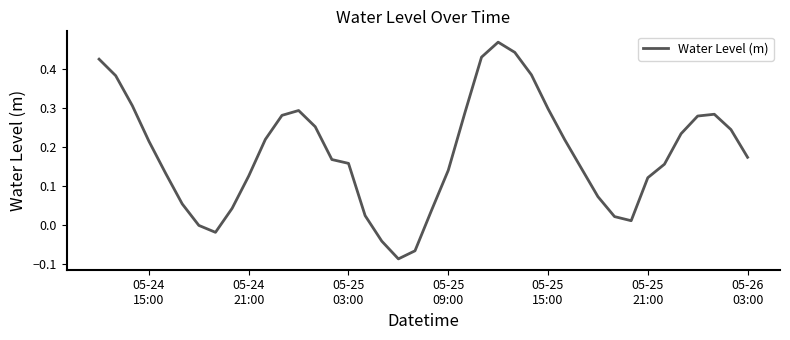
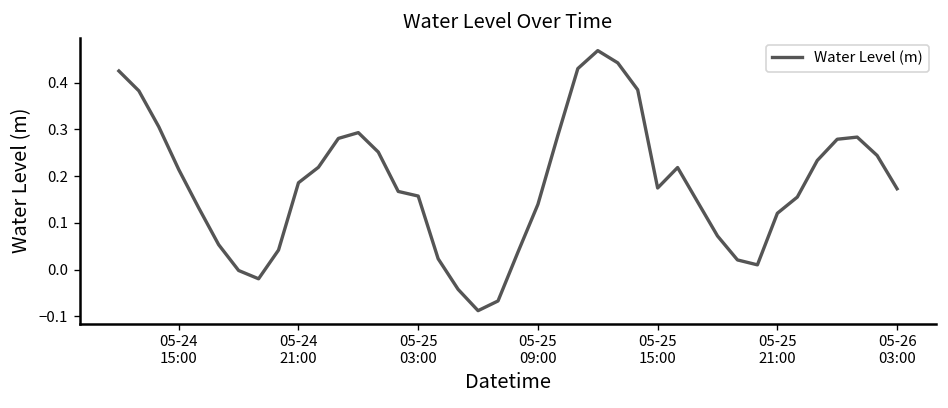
05-24 21:00: 0.12 -> 0.19
05-25 15:00: 0.30 -> 0.17
